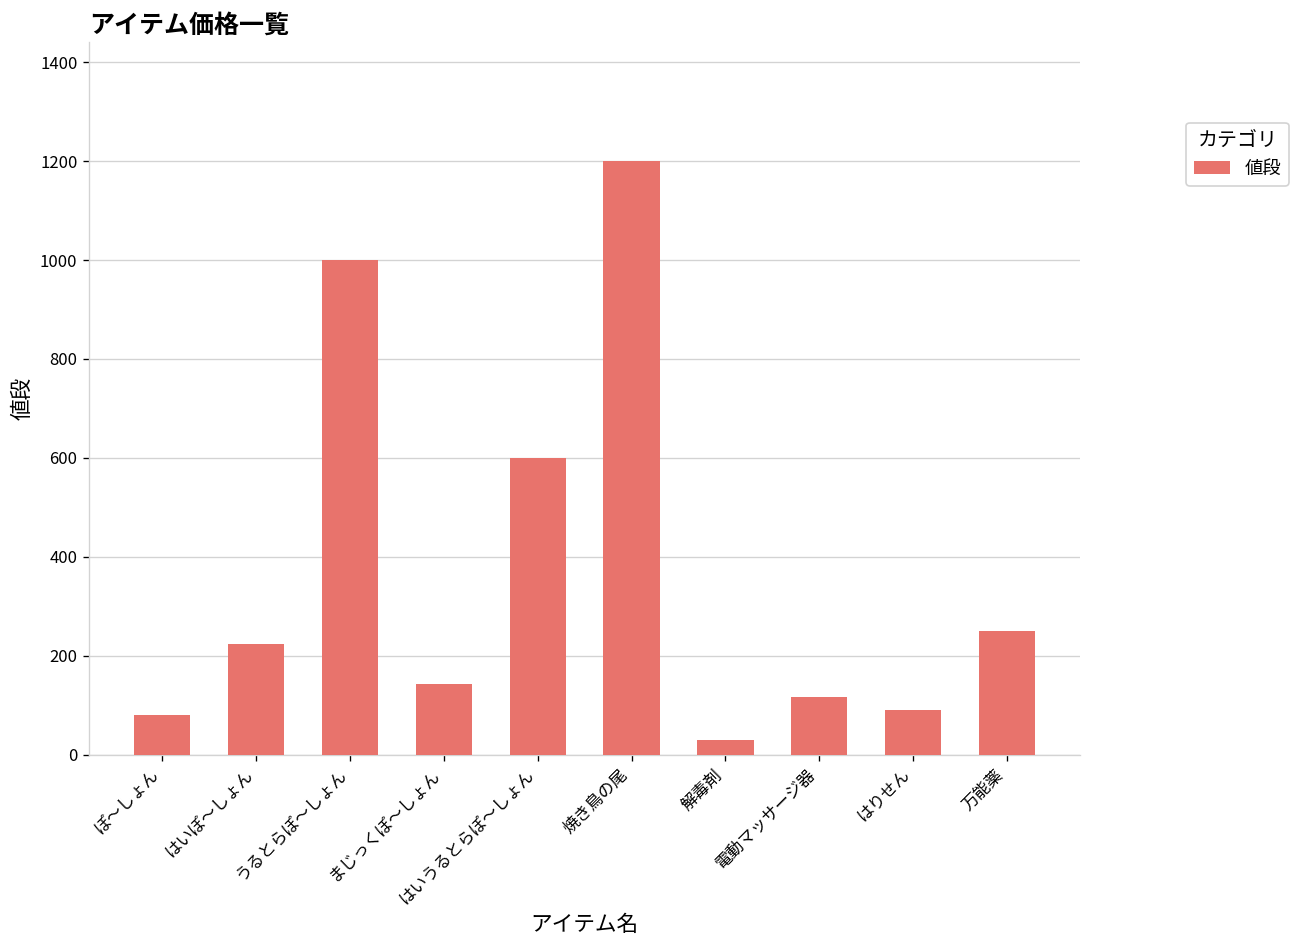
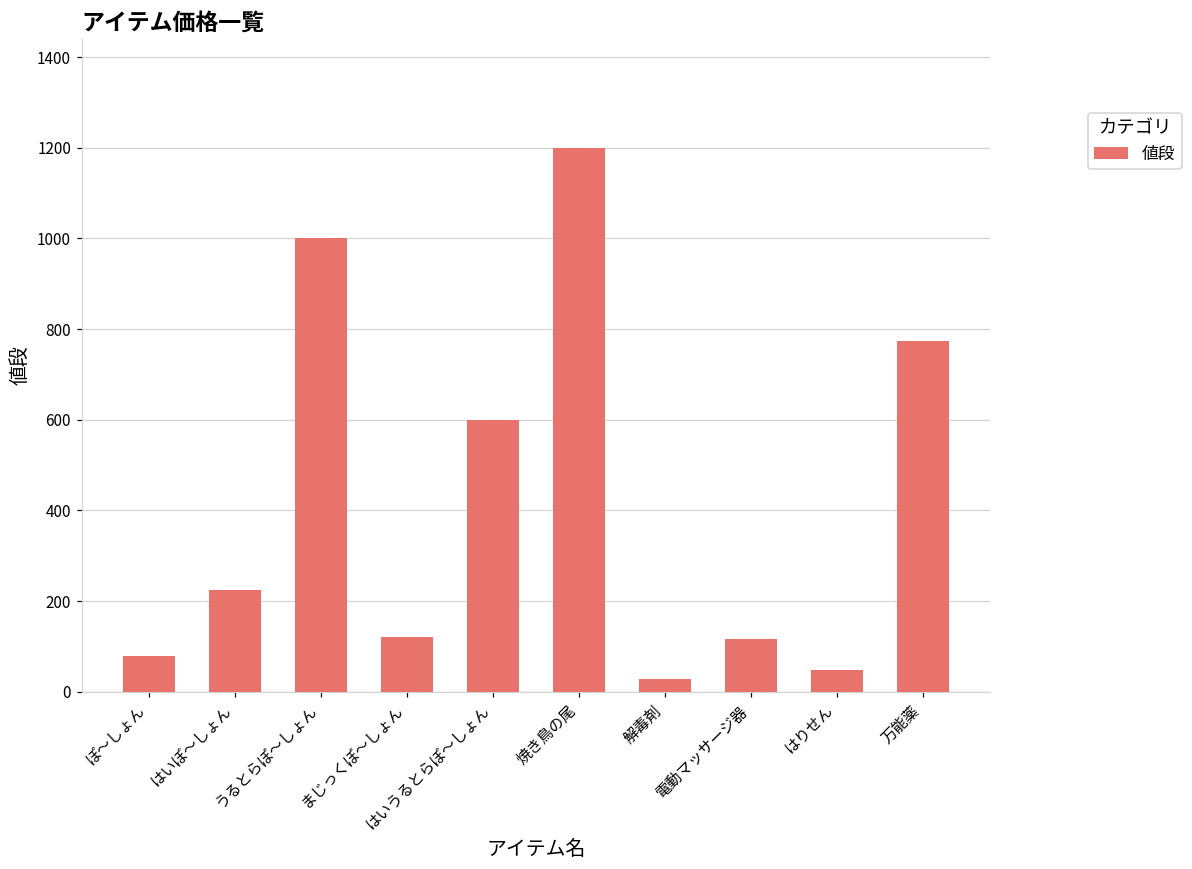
まじっくぽ～しょん: 140 -> 120
はりせん: 90 -> 50
万能薬: 250 -> 770
